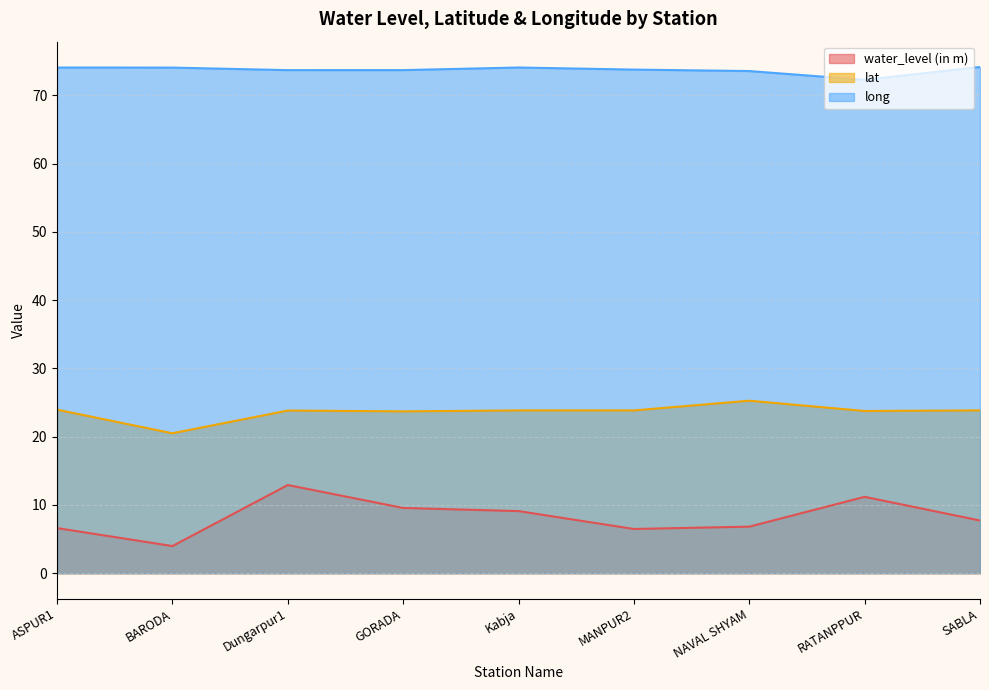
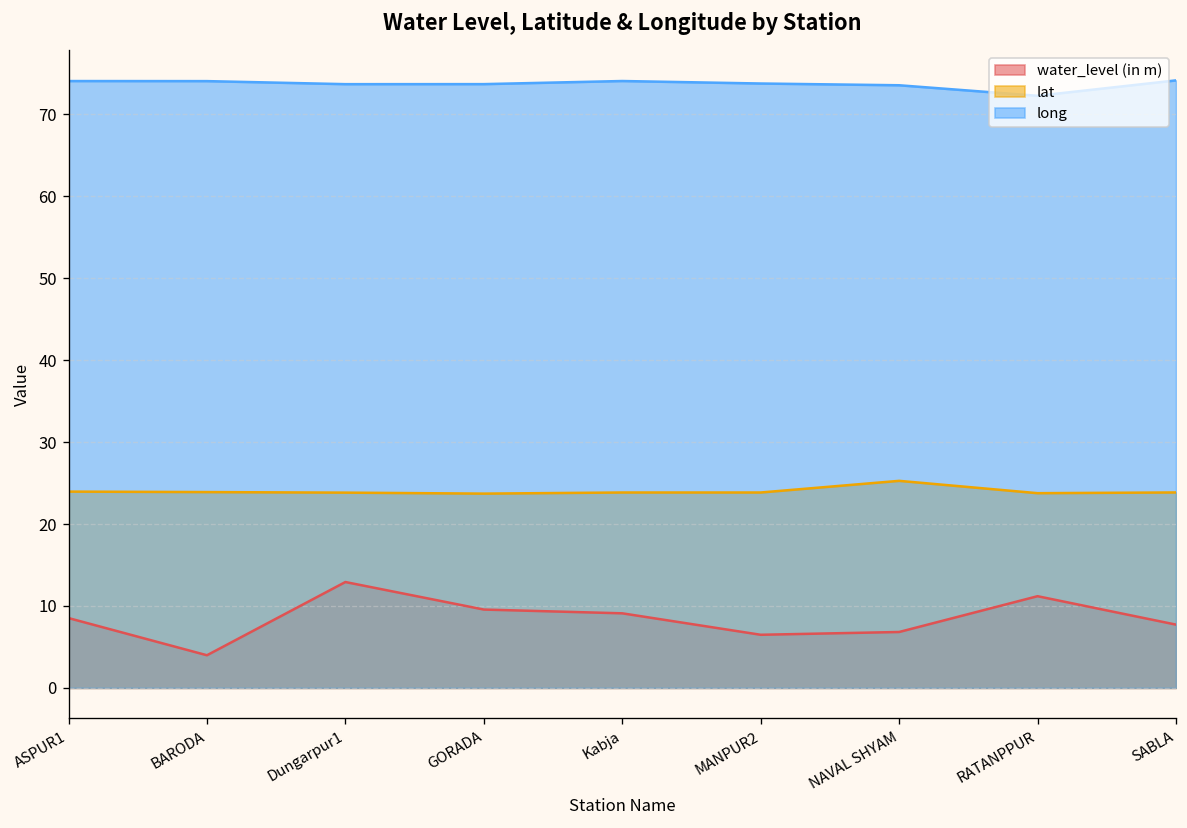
water_level (in m), ASPUR1: 7 -> 9
lat, BARODA: 21 -> 24
